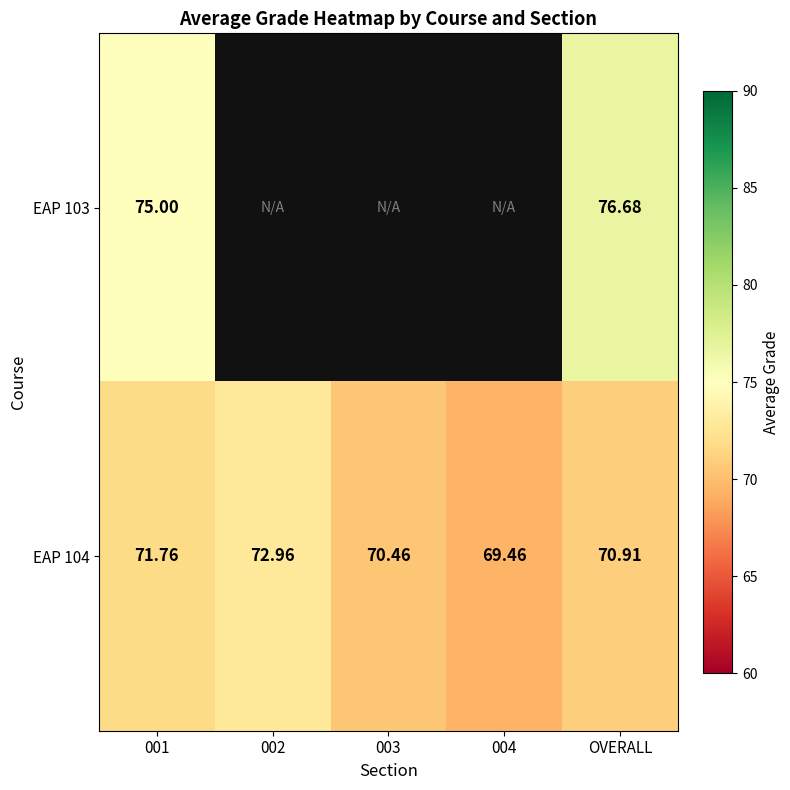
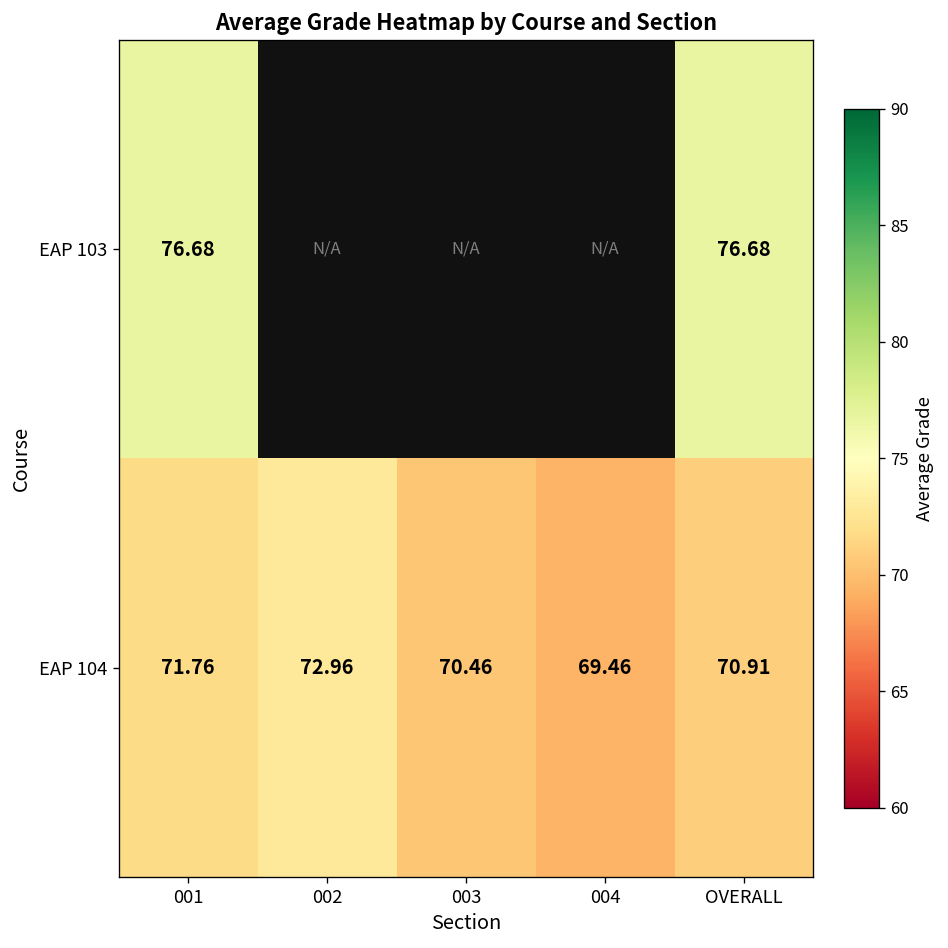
EAP 103, 001: 75.00 -> 76.68
